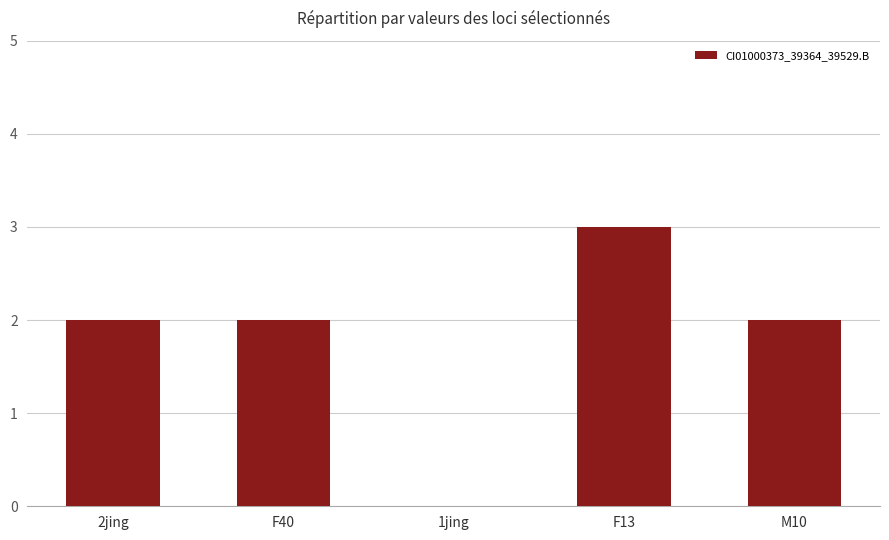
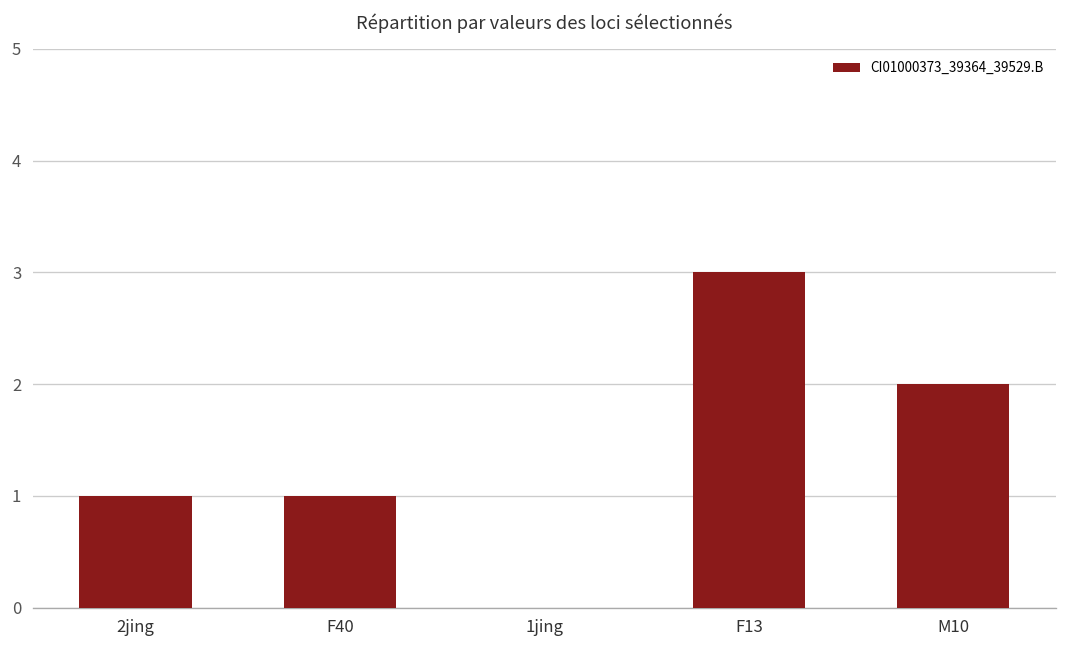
2jing: 2 -> 1
F40: 2 -> 1
